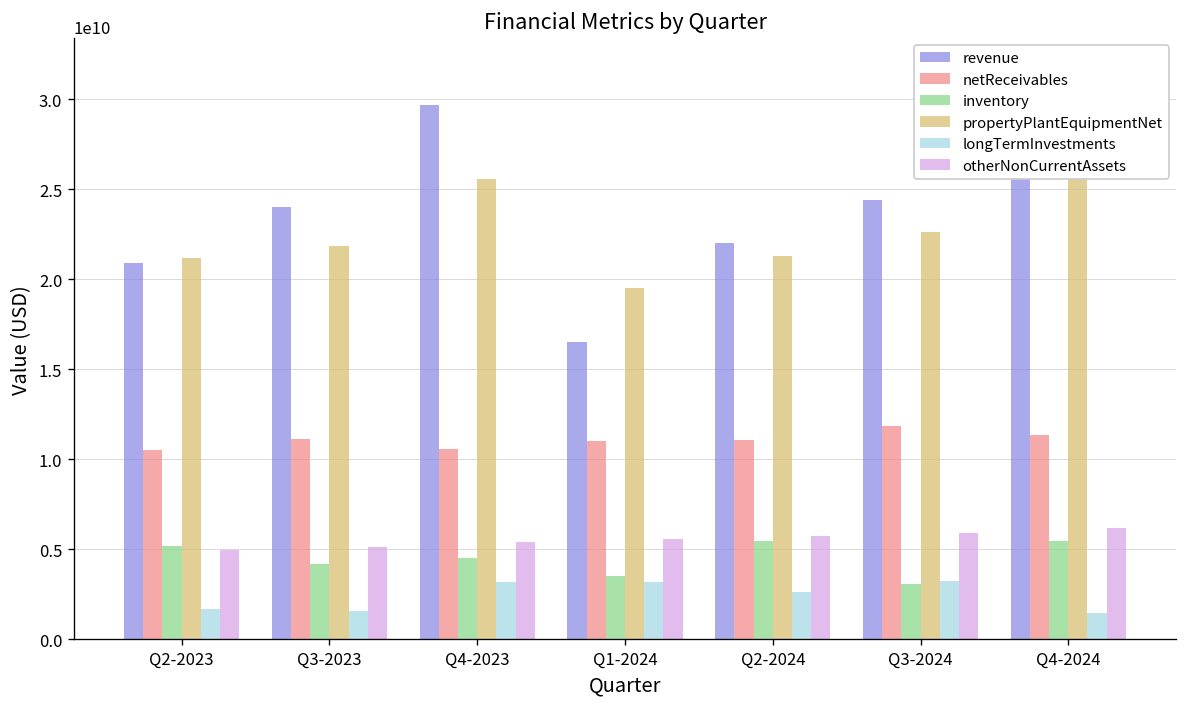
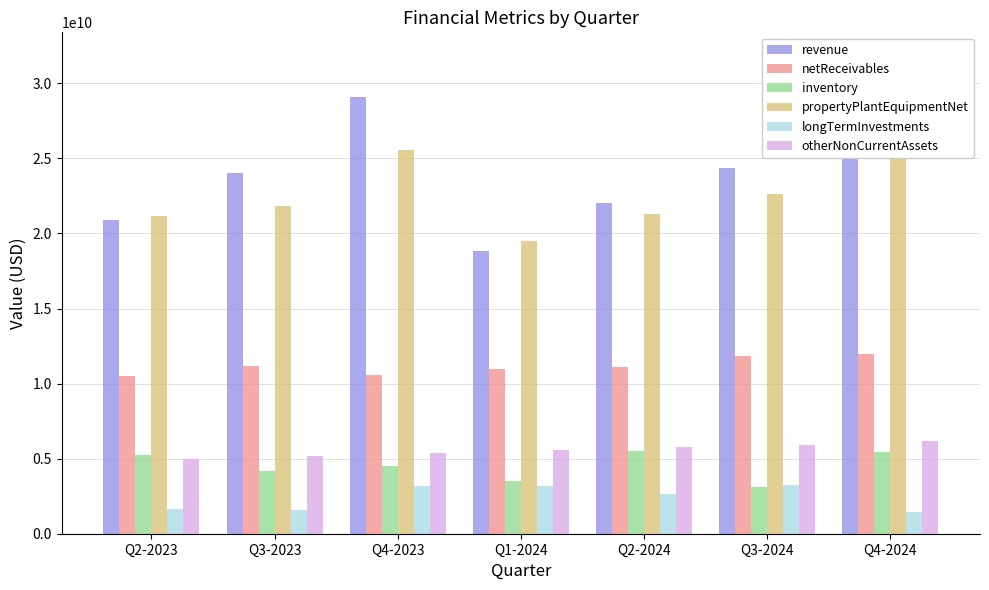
revenue, Q4-2023: 29700000000 -> 29100000000
revenue, Q1-2024: 16500000000 -> 18800000000
netReceivables, Q4-2024: 11400000000 -> 12000000000
